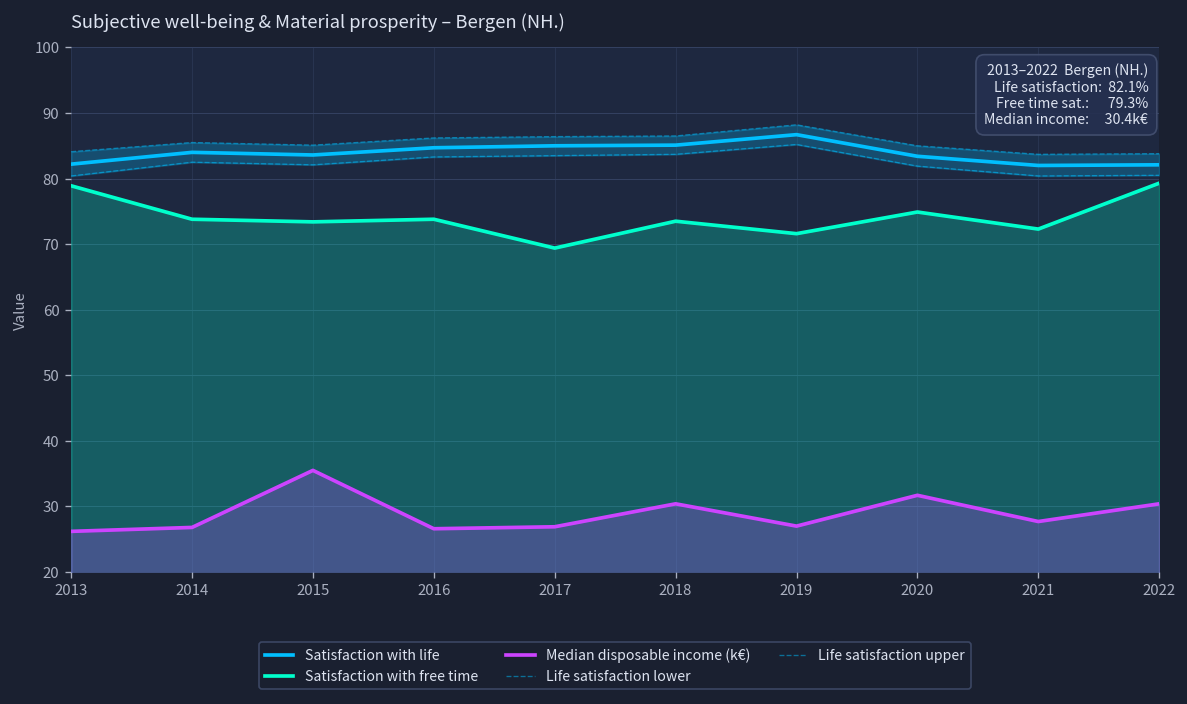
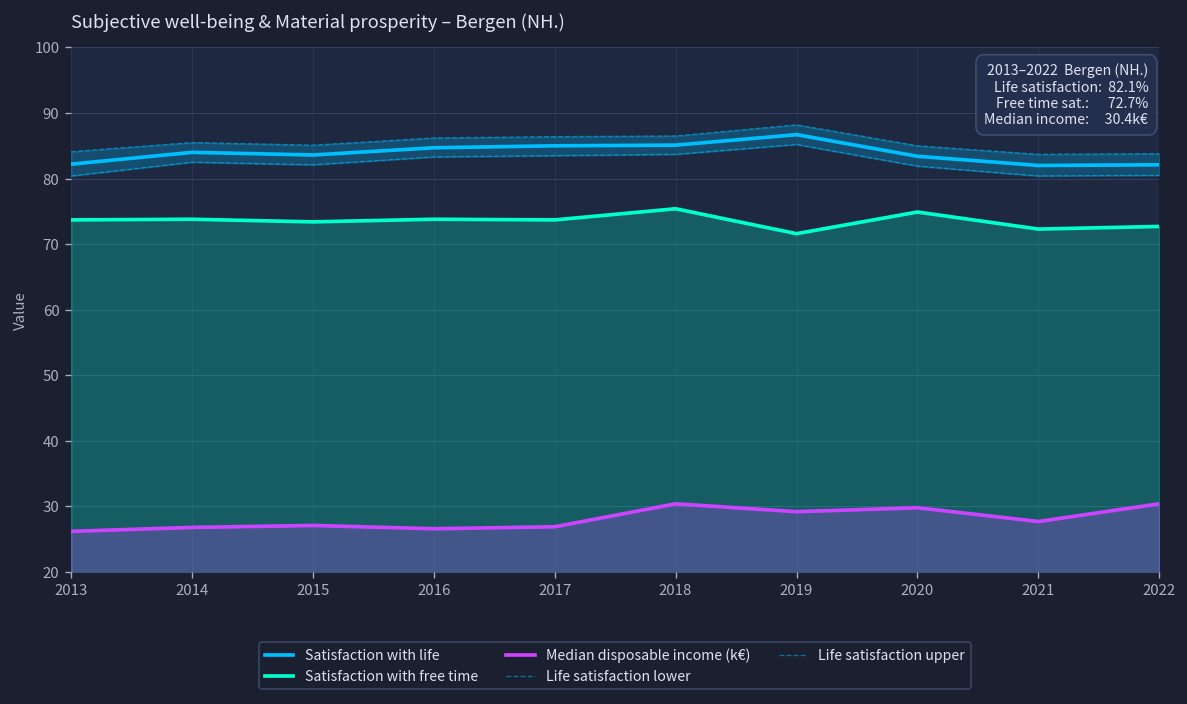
Satisfaction with free time, 2013: 79 -> 74
Median disposable income (k€), 2015: 36 -> 27
Satisfaction with free time, 2017: 69 -> 74
Satisfaction with free time, 2018: 74 -> 75
Median disposable income (k€), 2019: 27 -> 29
Median disposable income (k€), 2020: 32 -> 30
Satisfaction with free time, 2022: 79.3% -> 72.7%
